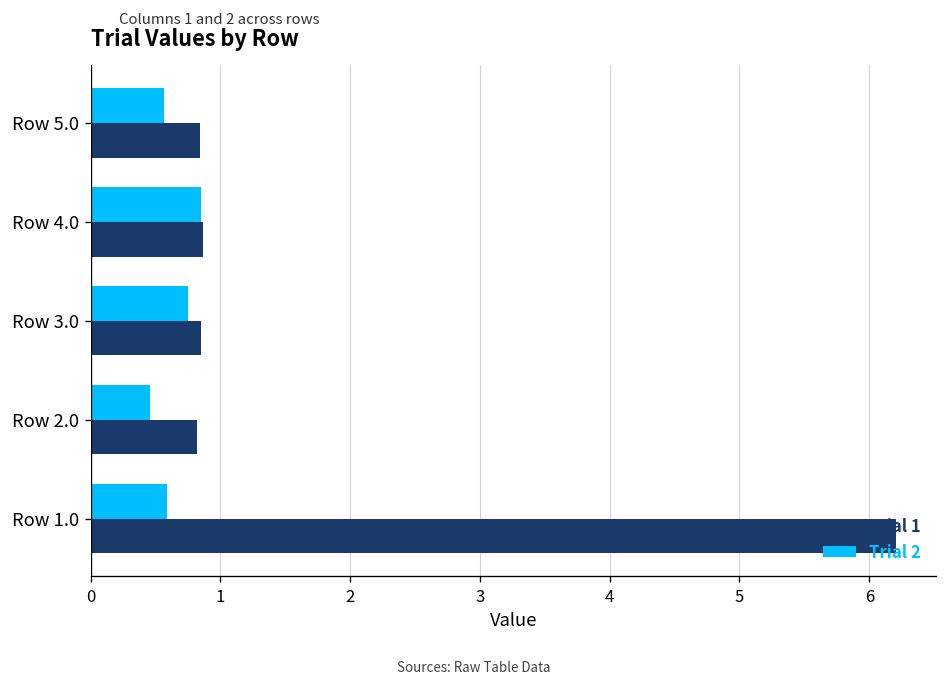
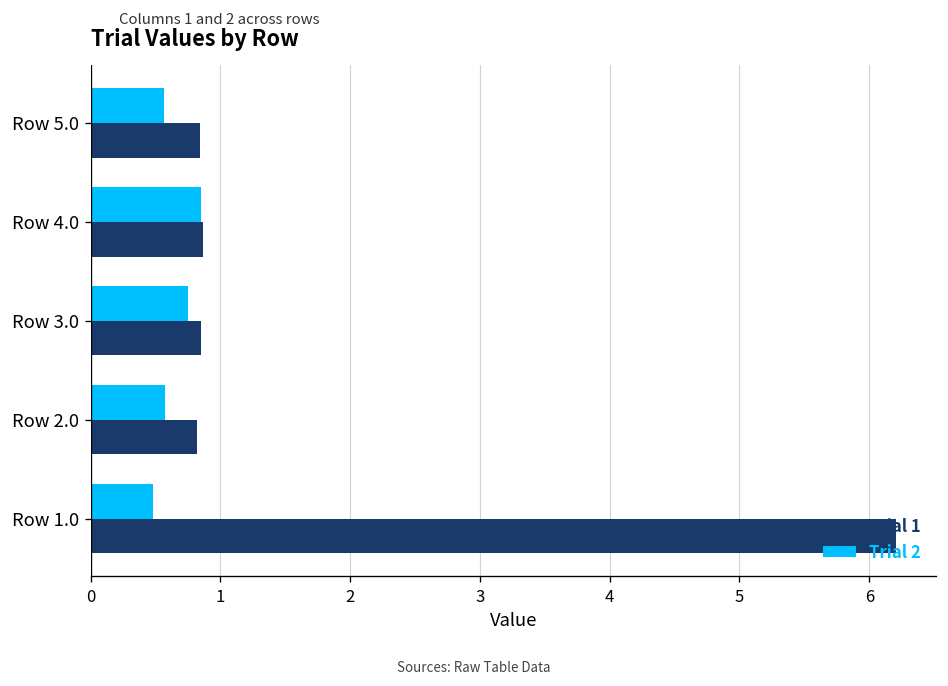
Trial 2, Row 2.0: 0.46 -> 0.58
Trial 2, Row 1.0: 0.59 -> 0.48
